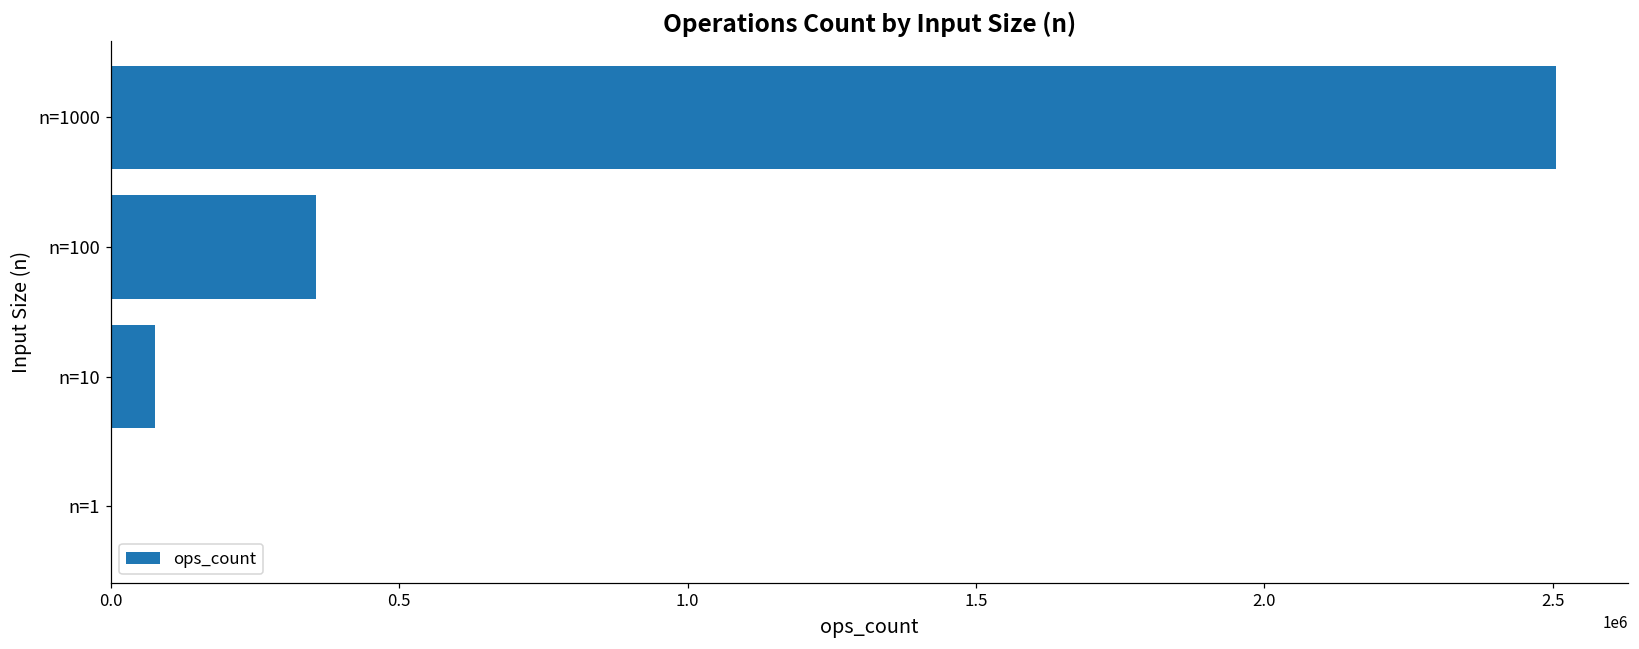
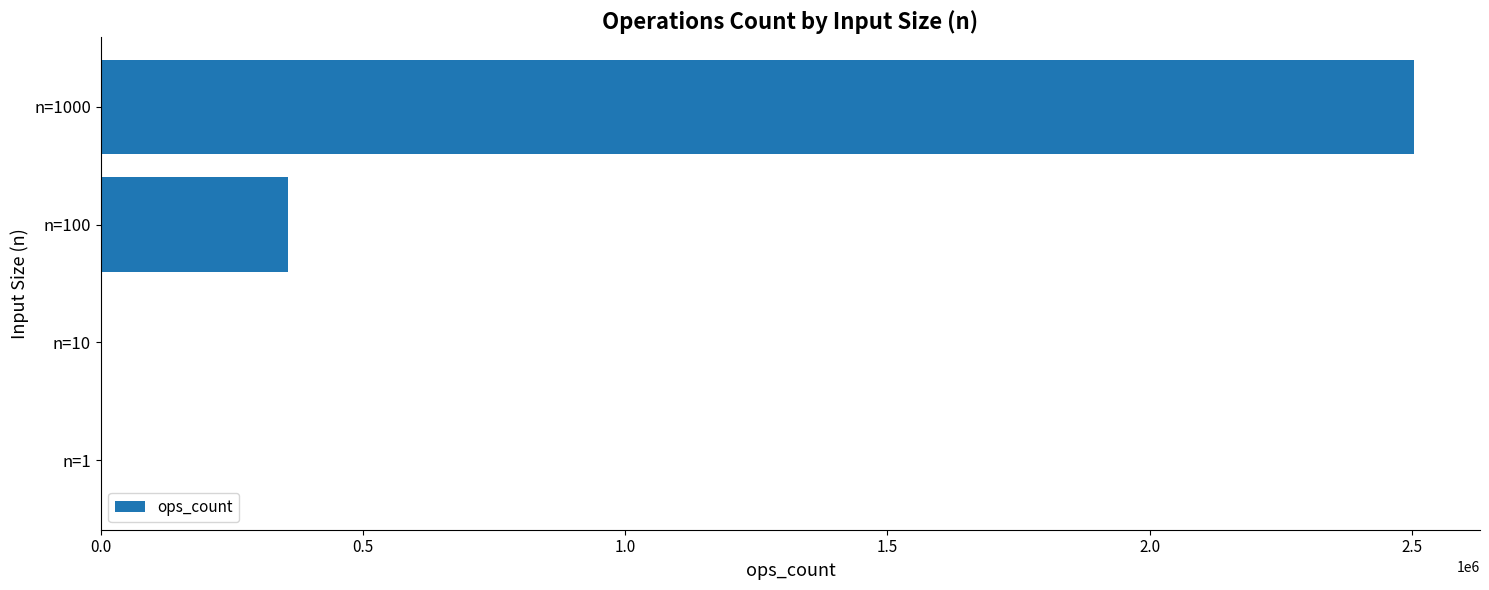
n=10: 80000 -> 0
